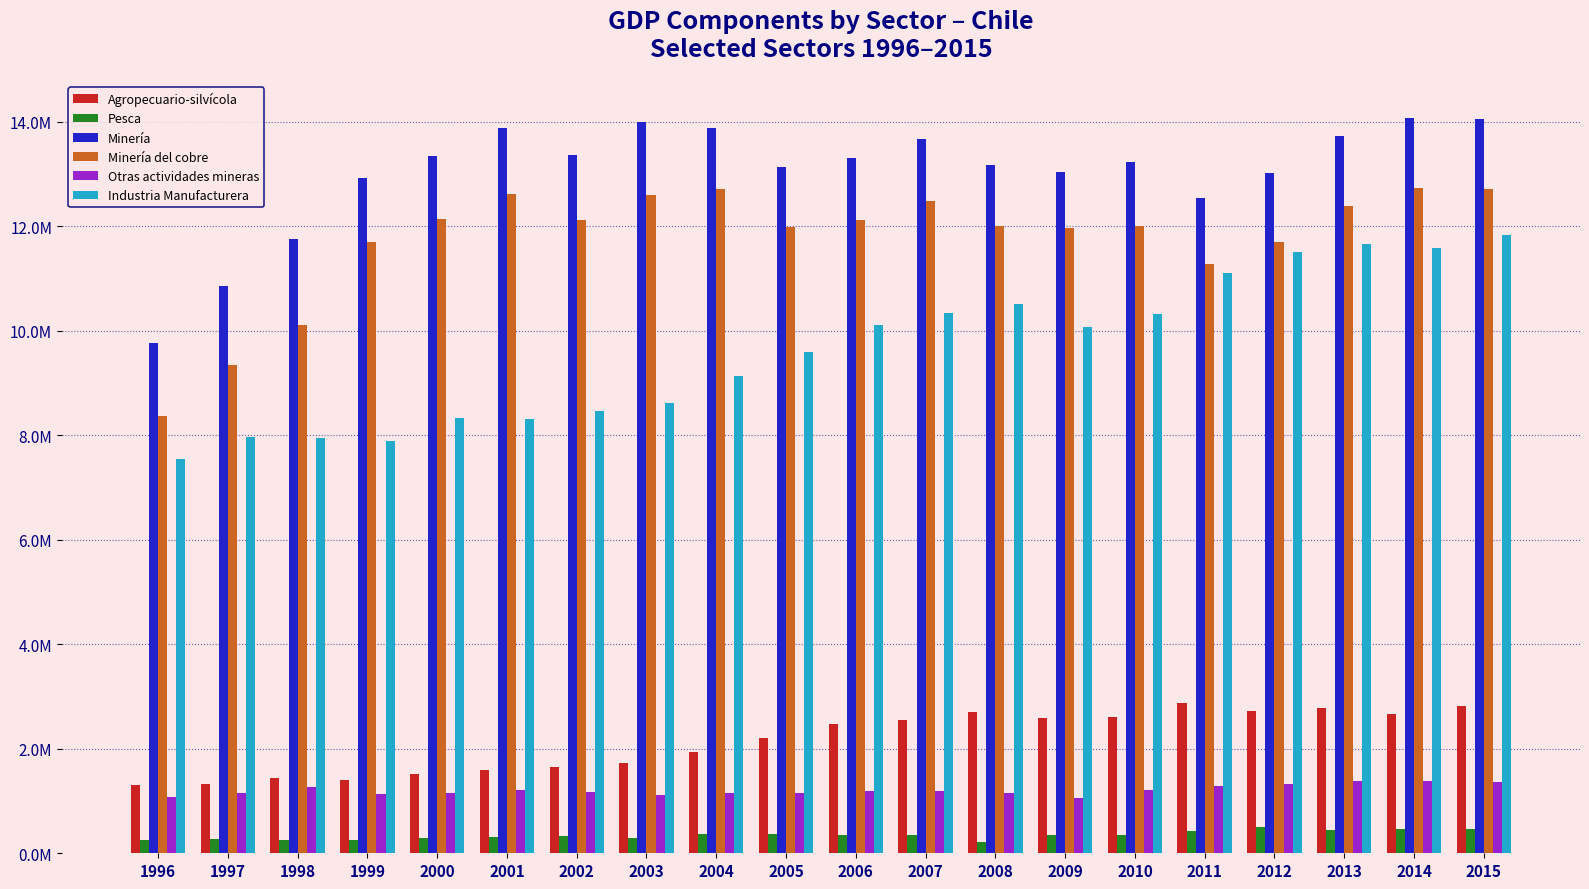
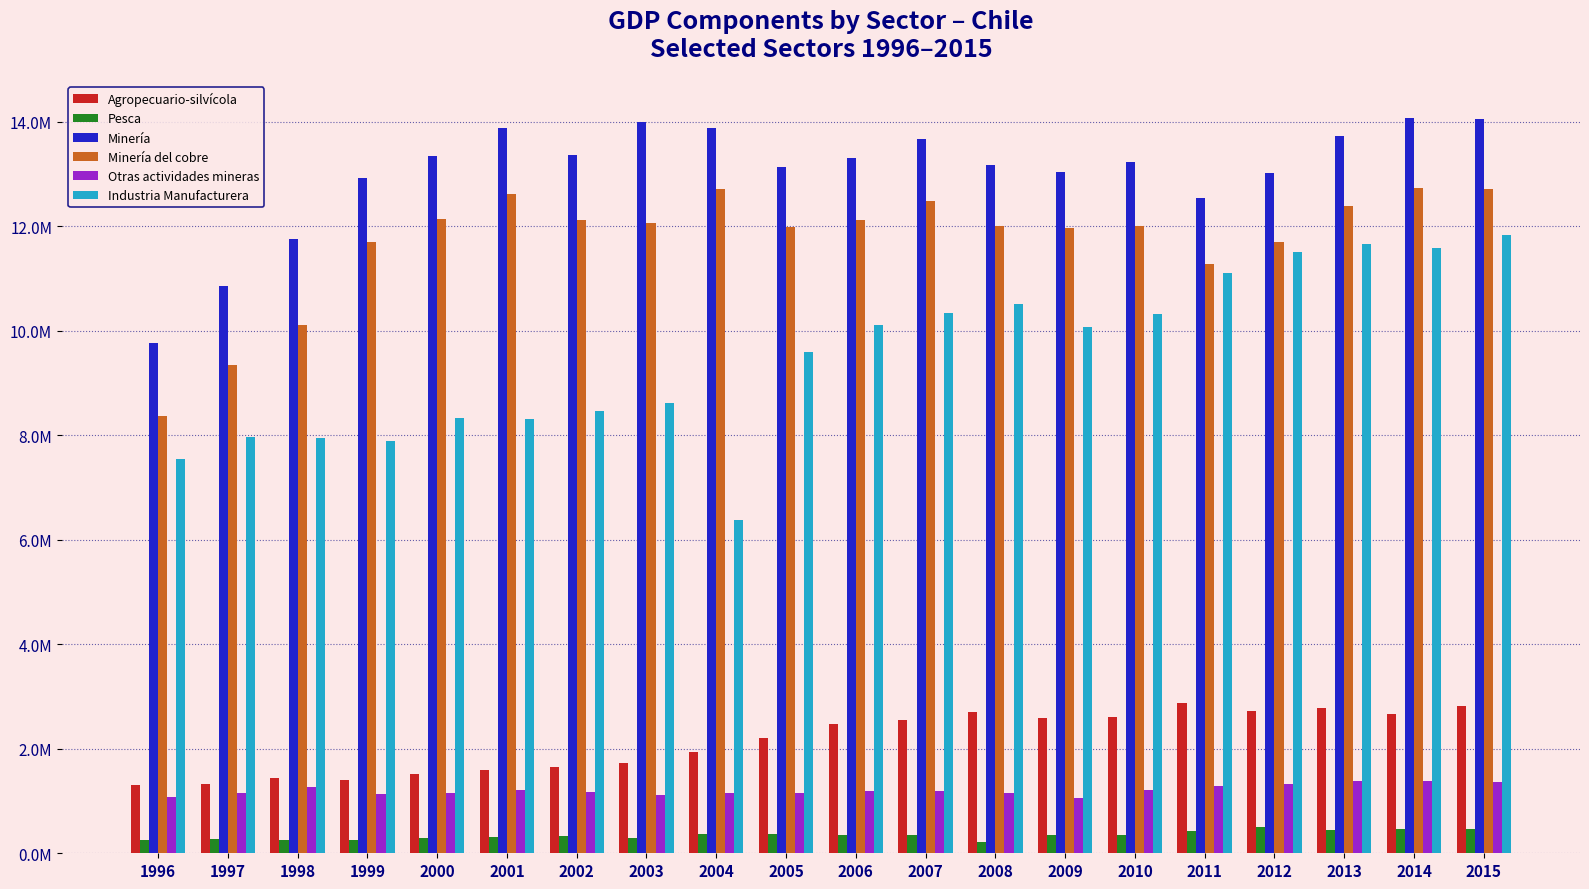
Minería del cobre, 2003: 12600000 -> 12100000
Industria Manufacturera, 2004: 9100000 -> 6400000
